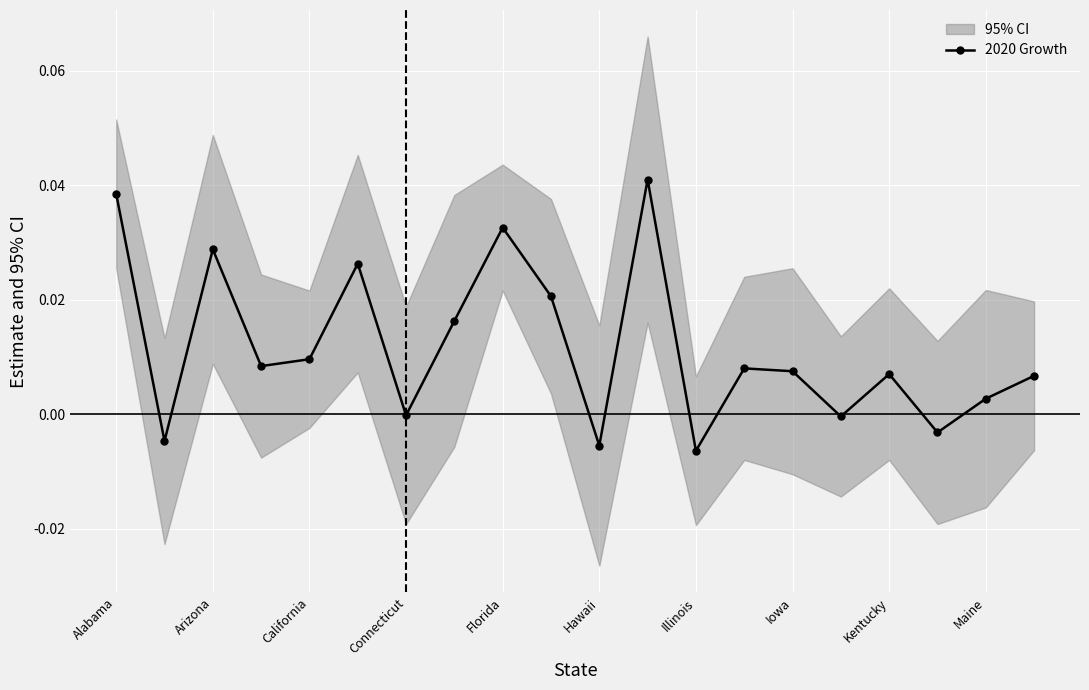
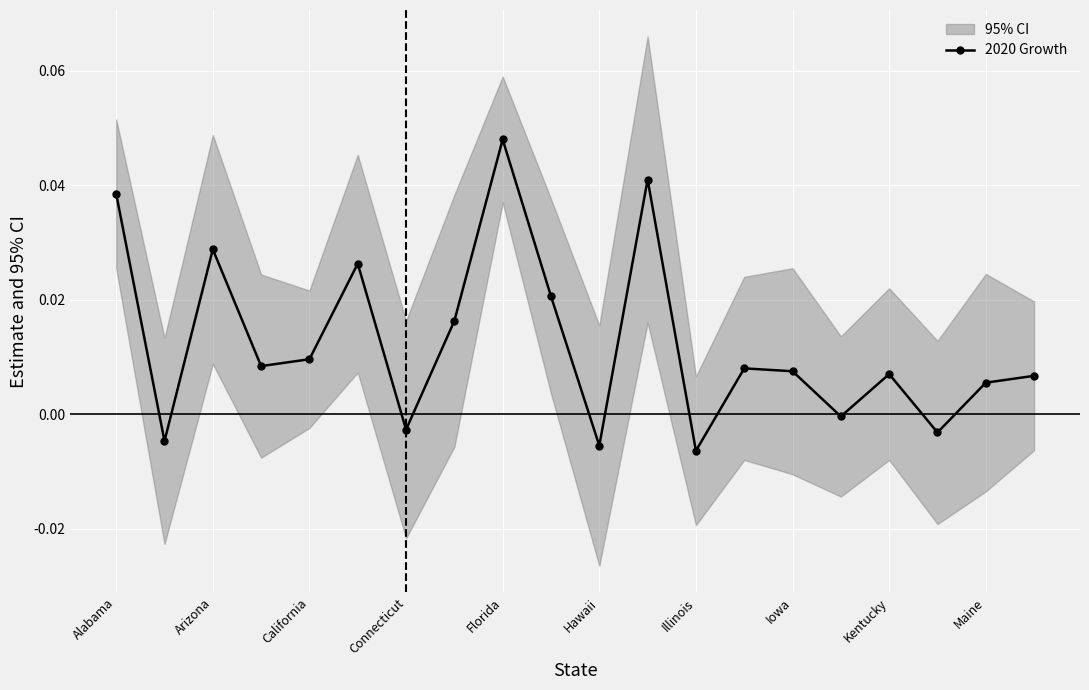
2020 Growth, Connecticut: 0.000 -> -0.003
2020 Growth, Florida: 0.033 -> 0.048
2020 Growth, Maine: 0.003 -> 0.006
